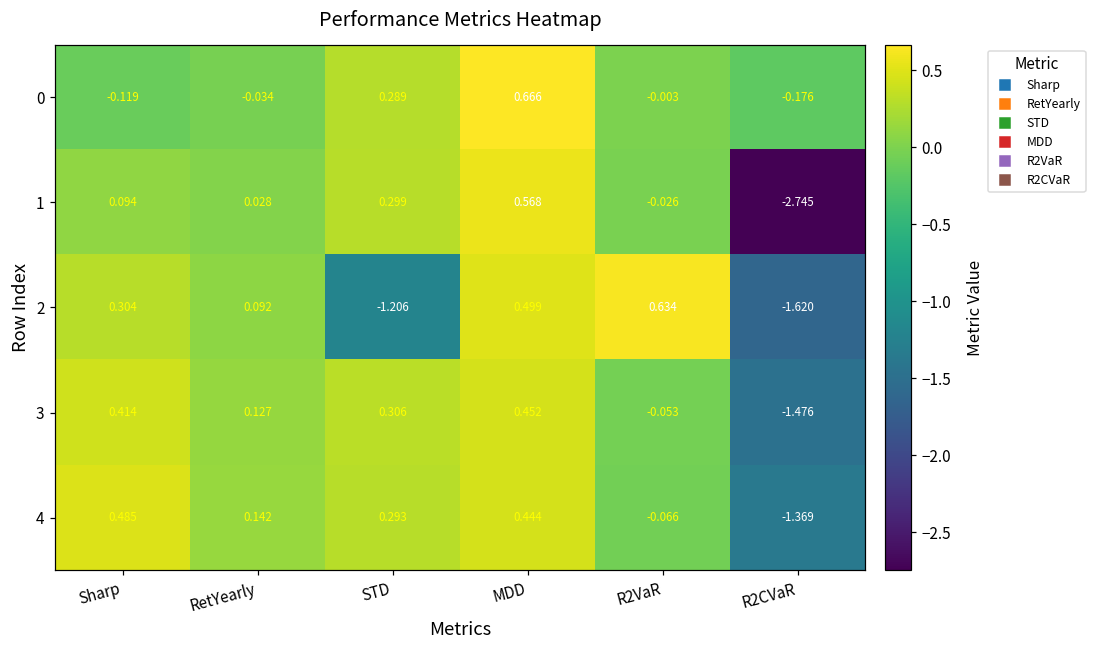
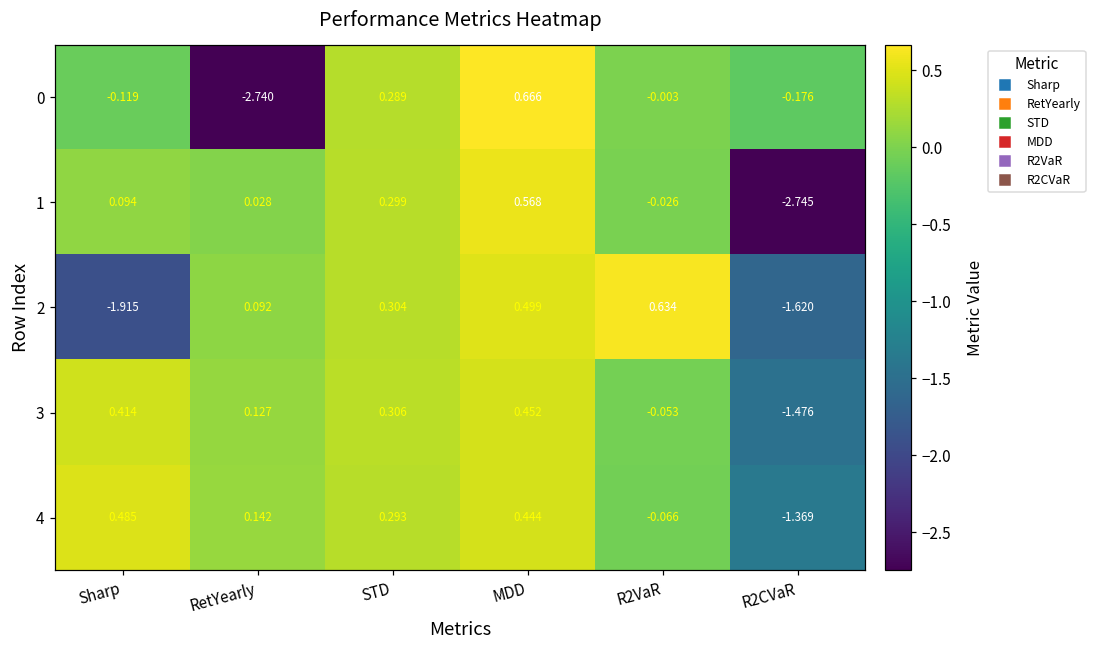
0, RetYearly: -0.034 -> -2.740
2, Sharp: 0.304 -> -1.915
2, STD: -1.206 -> 0.304
